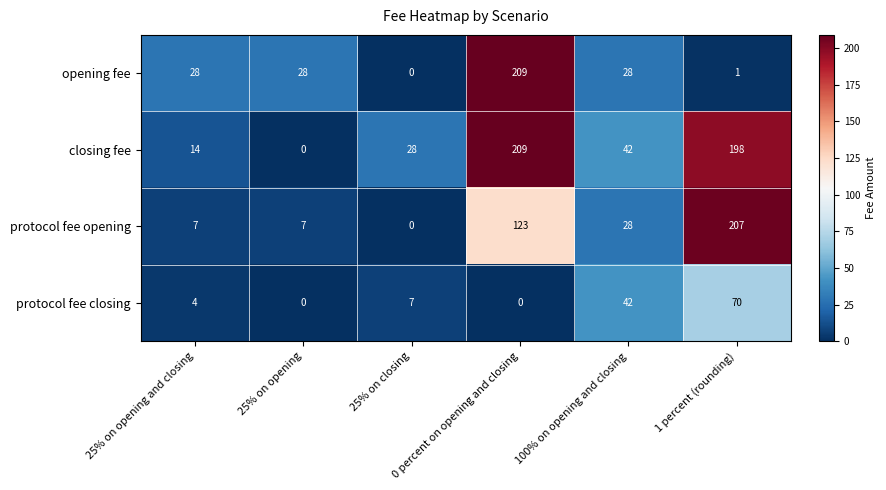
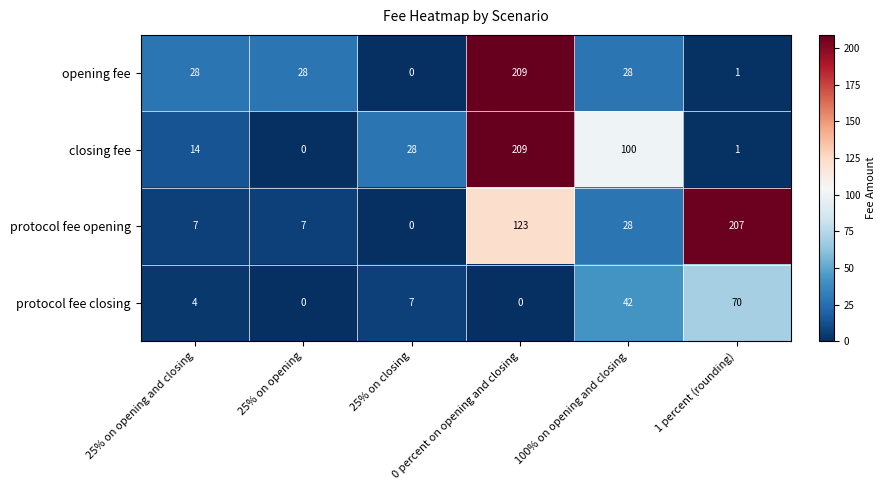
closing fee, 100% on opening and closing: 42 -> 100
closing fee, 1 percent (rounding): 198 -> 1
